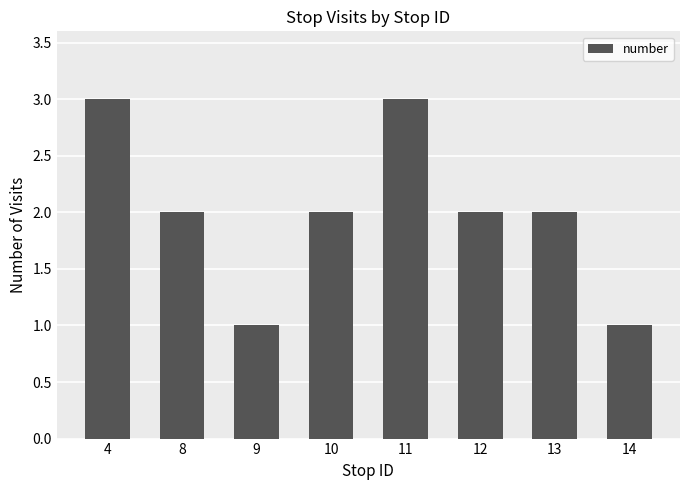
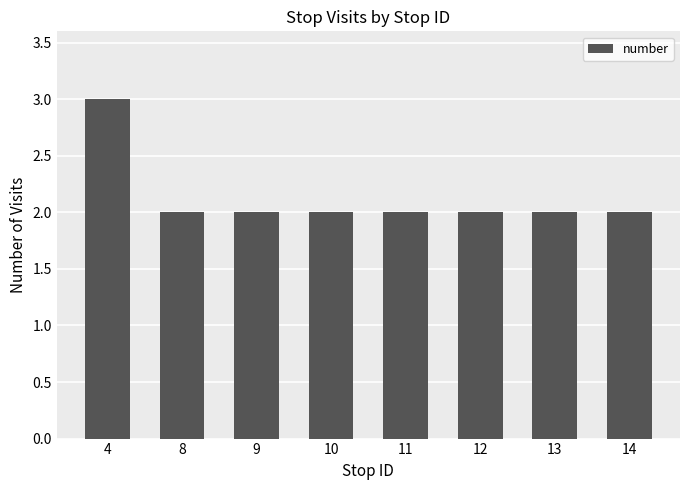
9: 1 -> 2
11: 3 -> 2
14: 1 -> 2
